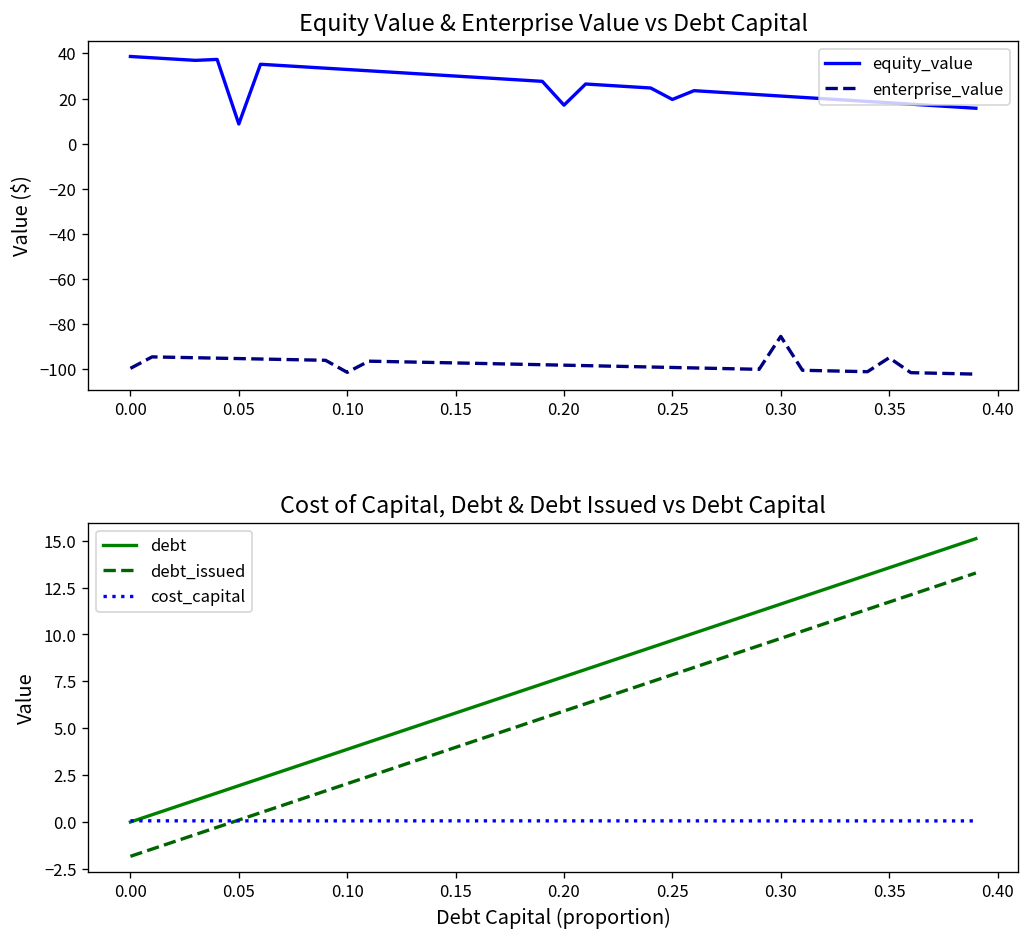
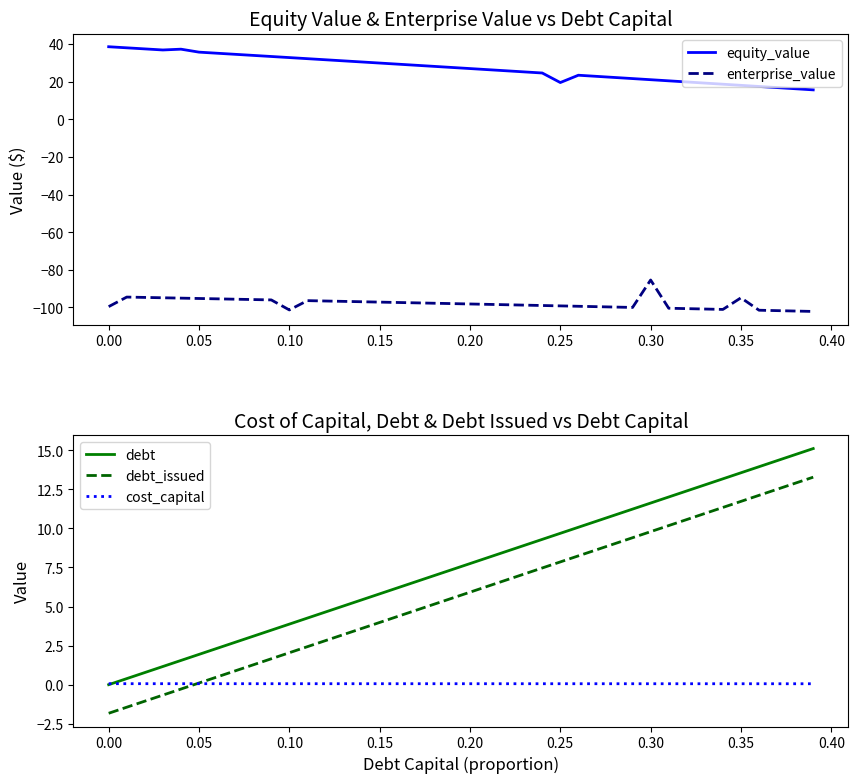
Equity Value & Enterprise Value vs Debt Capital, equity_value, 0.05: 9 -> 36
Equity Value & Enterprise Value vs Debt Capital, equity_value, 0.20: 17 -> 27
